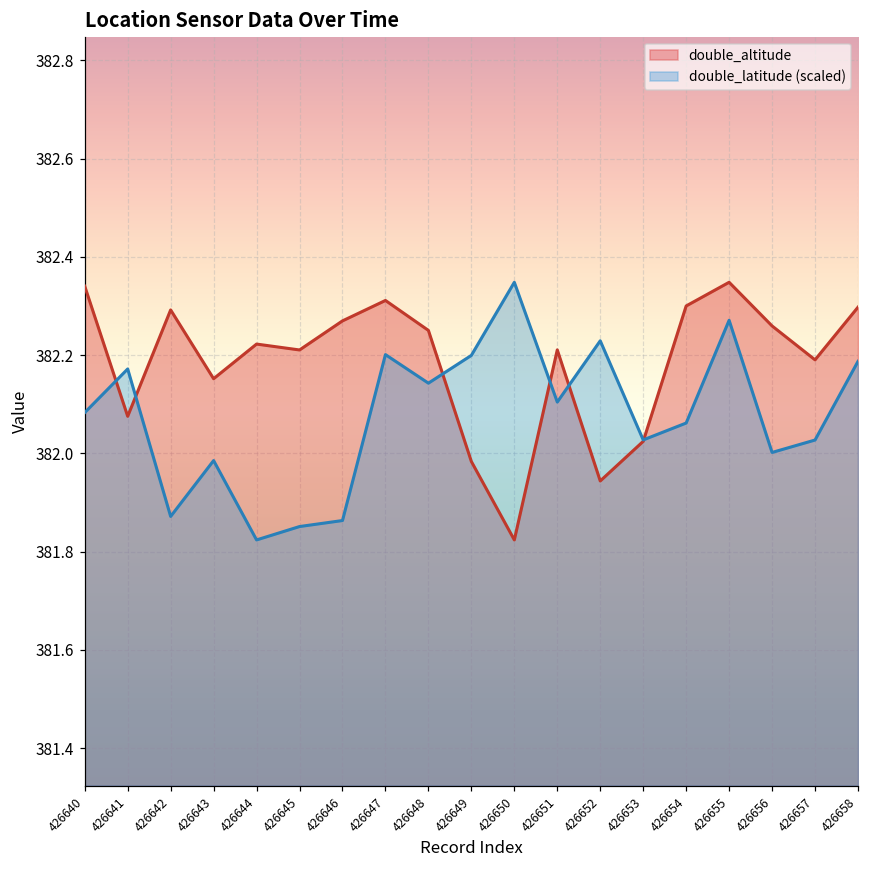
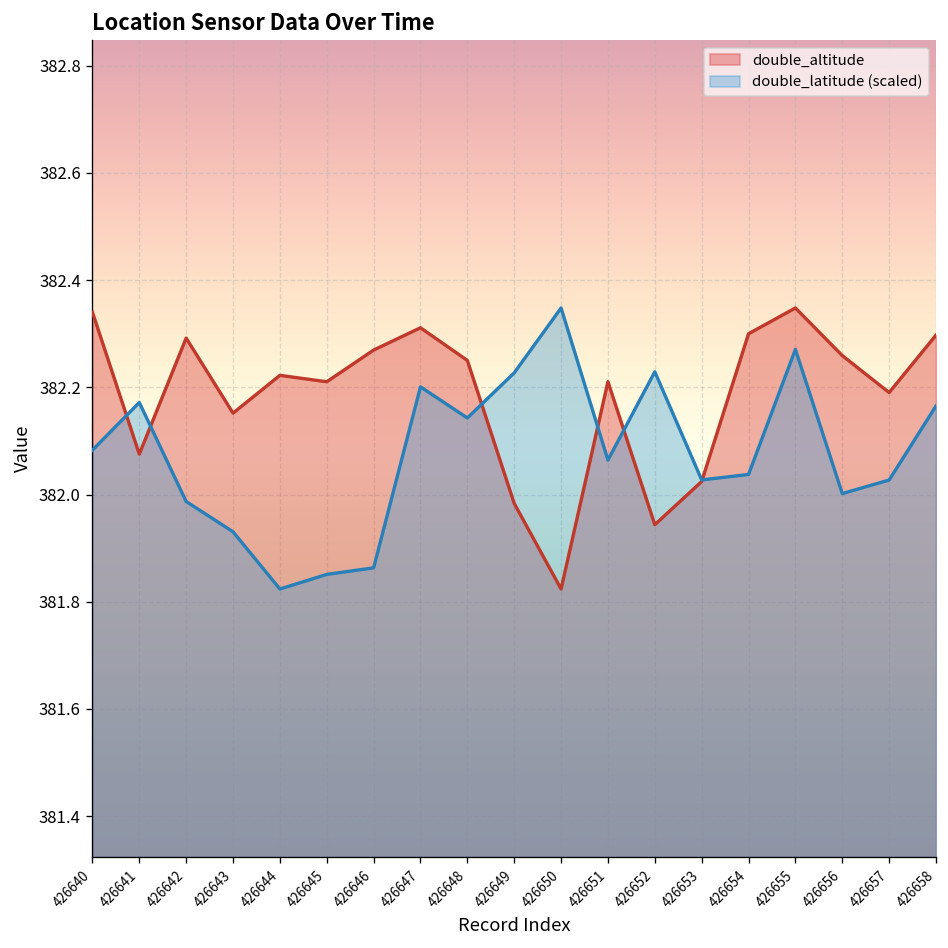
double_latitude (scaled), 426642: 381.87 -> 381.99
double_latitude (scaled), 426643: 381.99 -> 381.93
double_latitude (scaled), 426649: 382.20 -> 382.23
double_latitude (scaled), 426651: 382.10 -> 382.06
double_latitude (scaled), 426654: 382.06 -> 382.04
double_latitude (scaled), 426658: 382.19 -> 382.17
